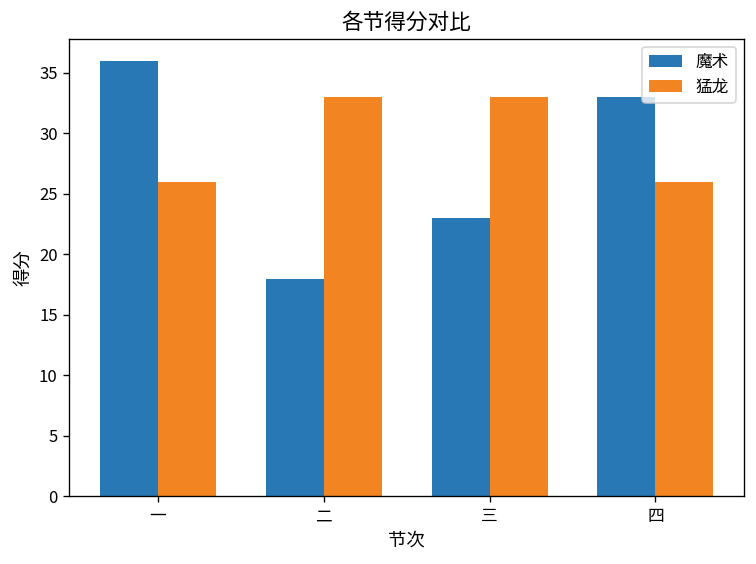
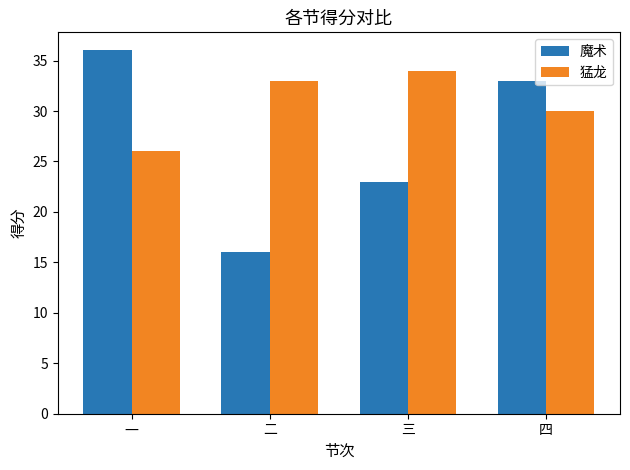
魔术, 二: 18 -> 16
猛龙, 三: 33 -> 34
猛龙, 四: 26 -> 30
